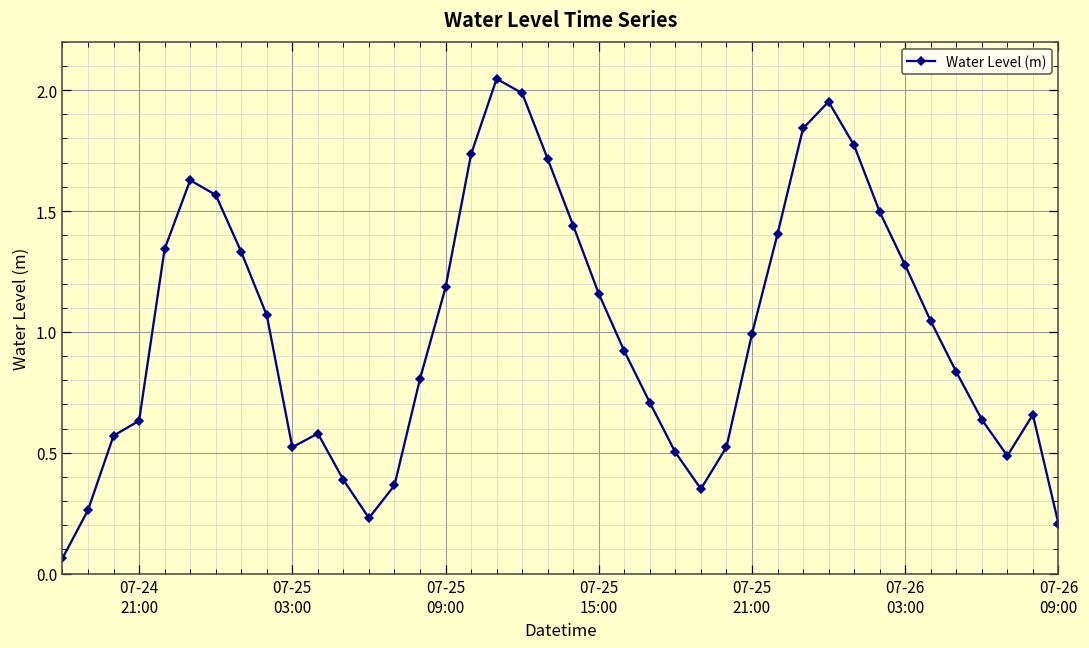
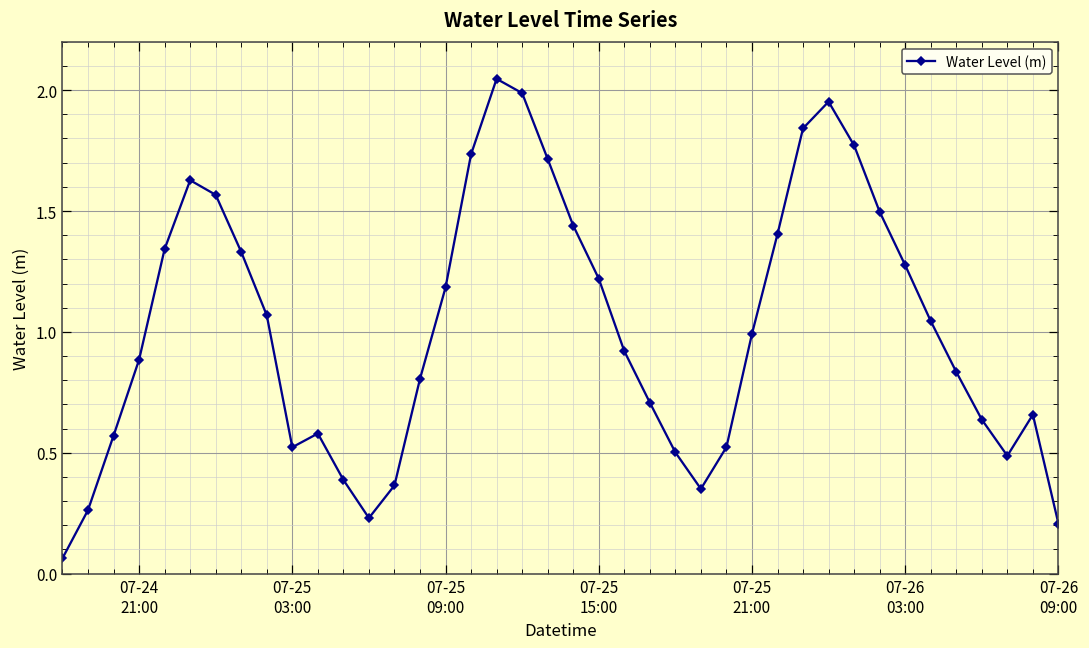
07-24 21:00: 0.63 -> 0.88
07-25 15:00: 1.16 -> 1.22
